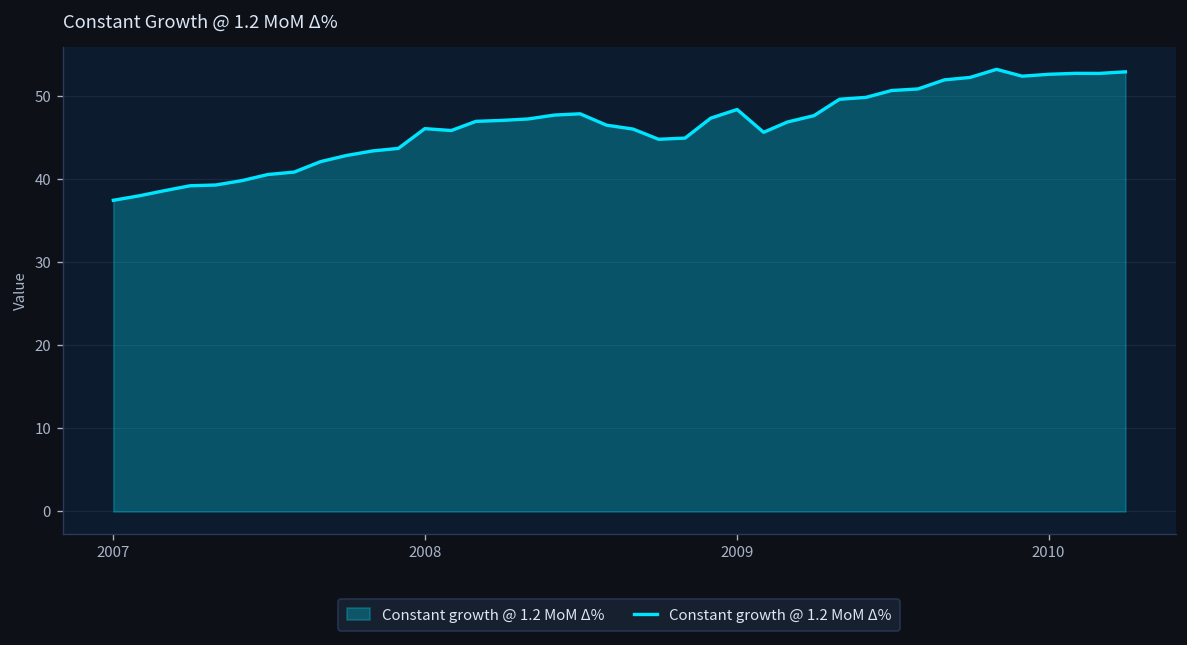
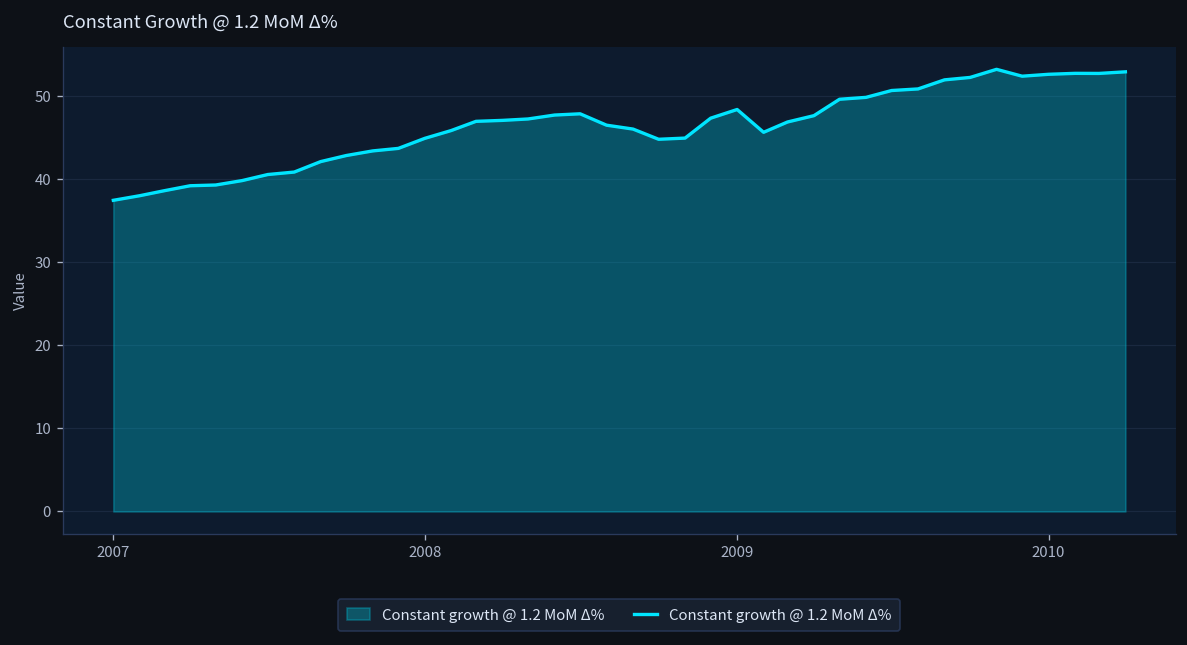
2008: 46 -> 45
